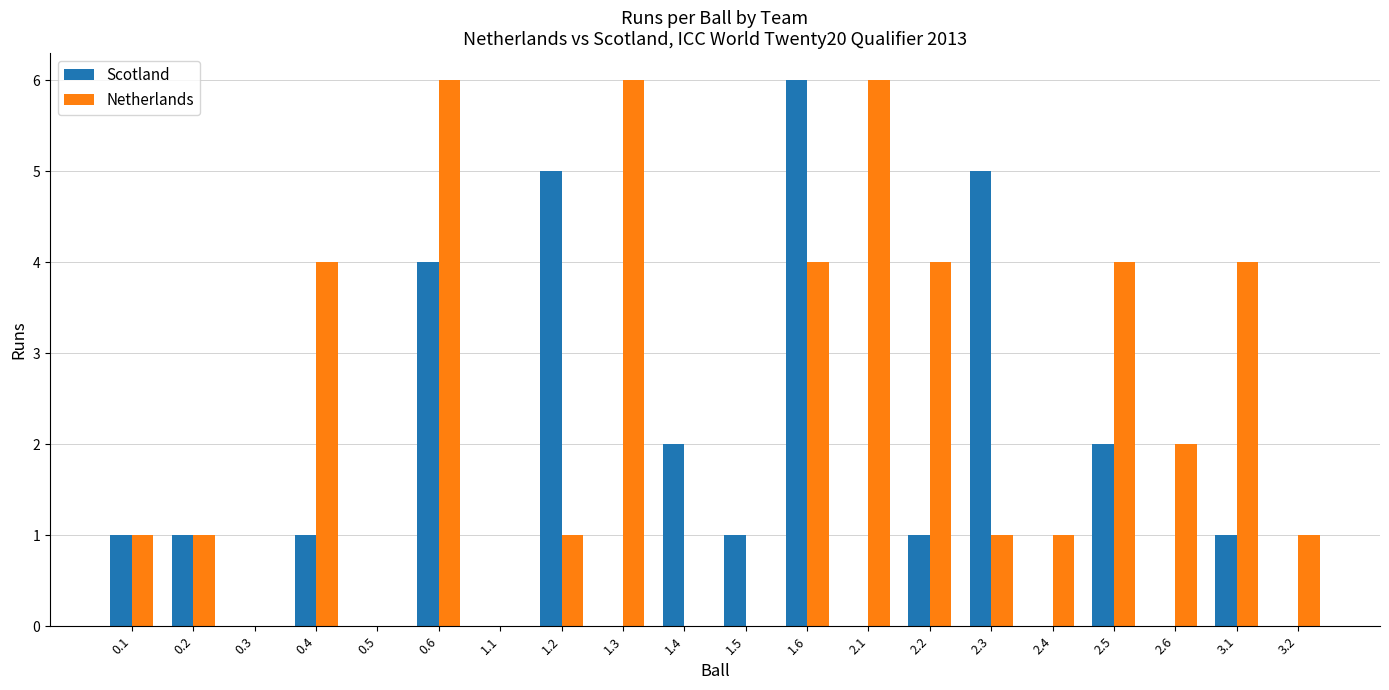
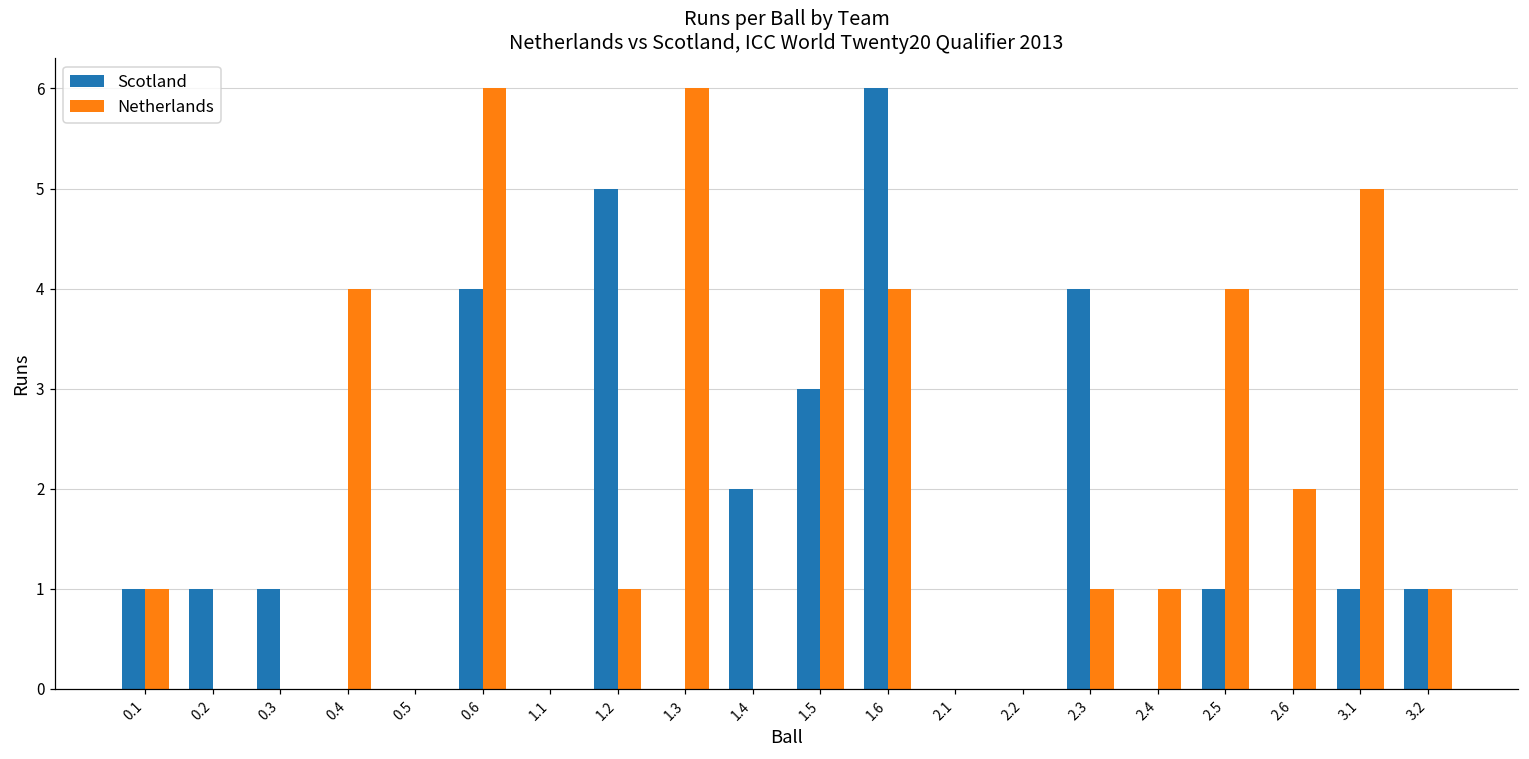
Netherlands, 0.2: 1 -> 0
Scotland, 0.3: 0 -> 1
Scotland, 0.4: 1 -> 0
Scotland, 1.5: 1 -> 3
Netherlands, 1.5: 0 -> 4
Netherlands, 2.1: 6 -> 0
Scotland, 2.2: 1 -> 0
Netherlands, 2.2: 4 -> 0
Scotland, 2.3: 5 -> 4
Scotland, 2.5: 2 -> 1
Netherlands, 3.1: 4 -> 5
Scotland, 3.2: 0 -> 1
